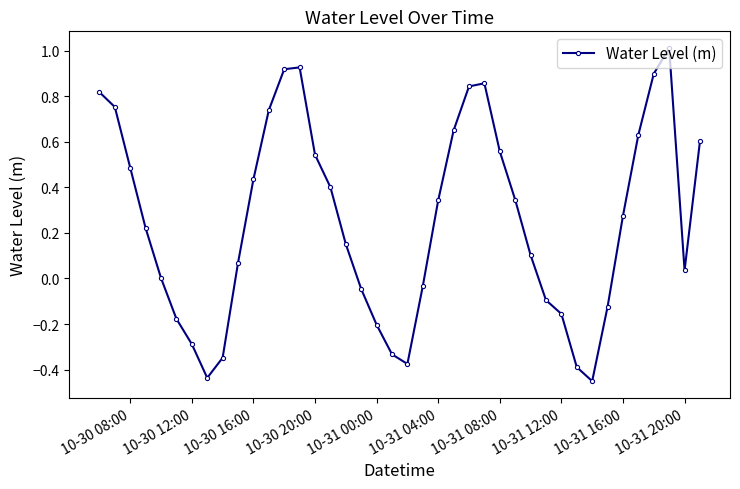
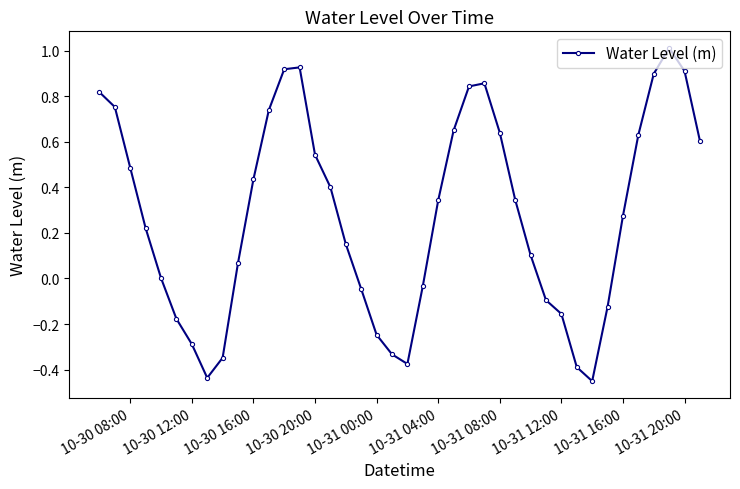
10-31 00:00: -0.20 -> -0.25
10-31 08:00: 0.56 -> 0.64
10-31 20:00: 0.04 -> 0.91
